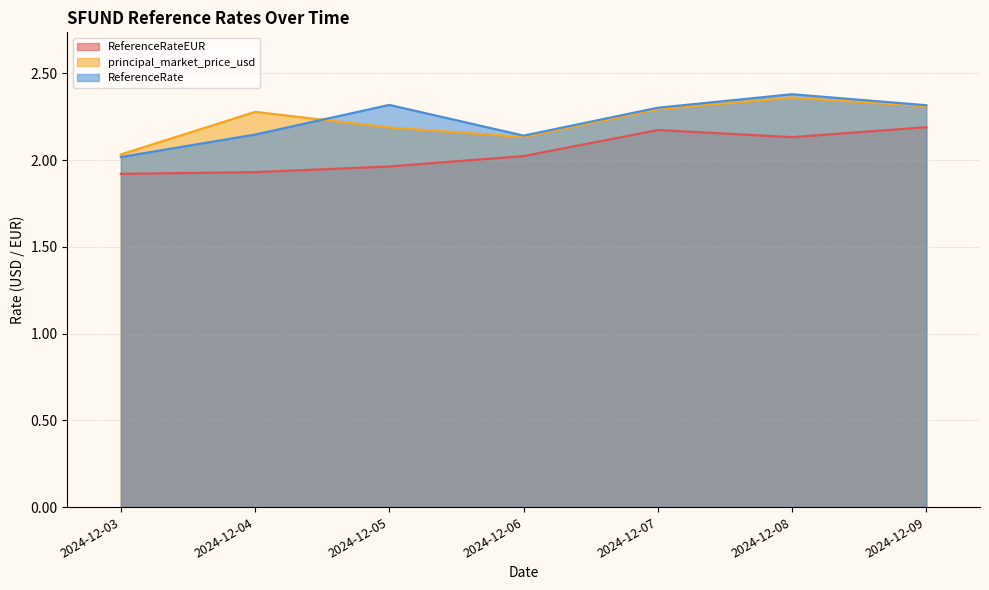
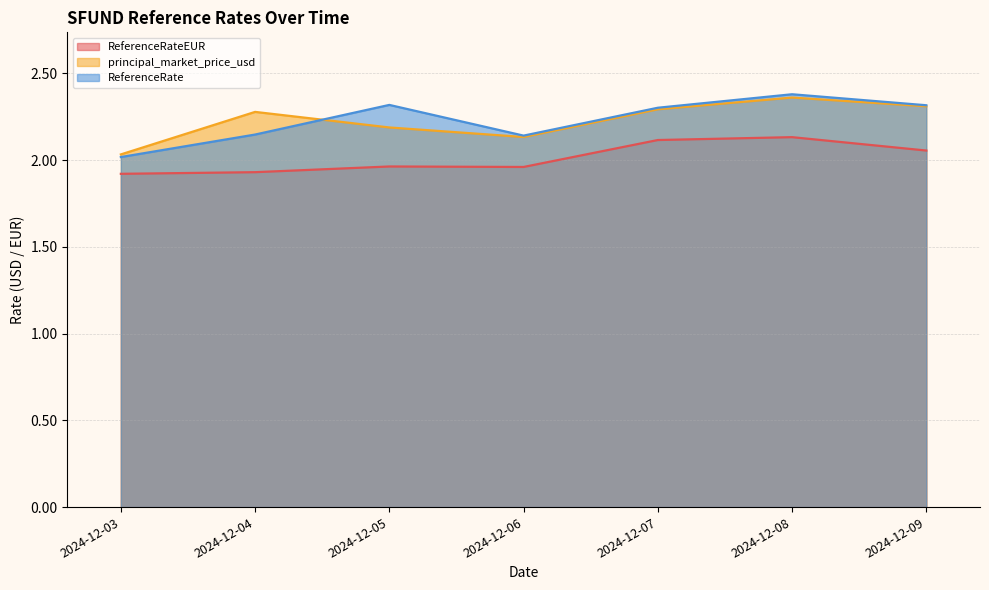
ReferenceRateEUR, 2024-12-06: 2.02 -> 1.96
ReferenceRateEUR, 2024-12-07: 2.17 -> 2.12
ReferenceRateEUR, 2024-12-09: 2.19 -> 2.06
